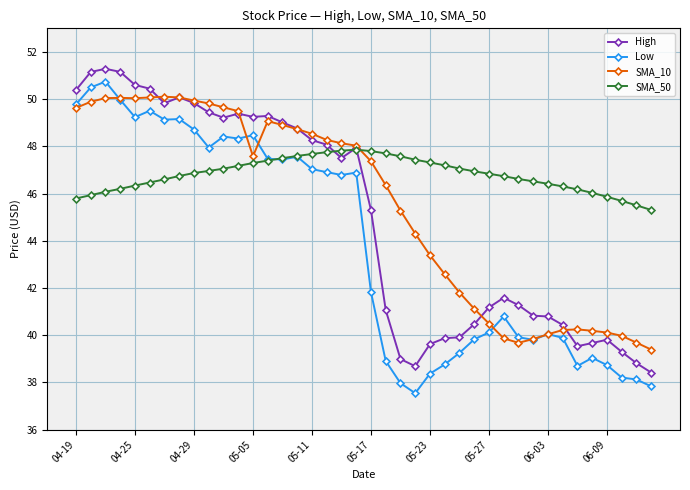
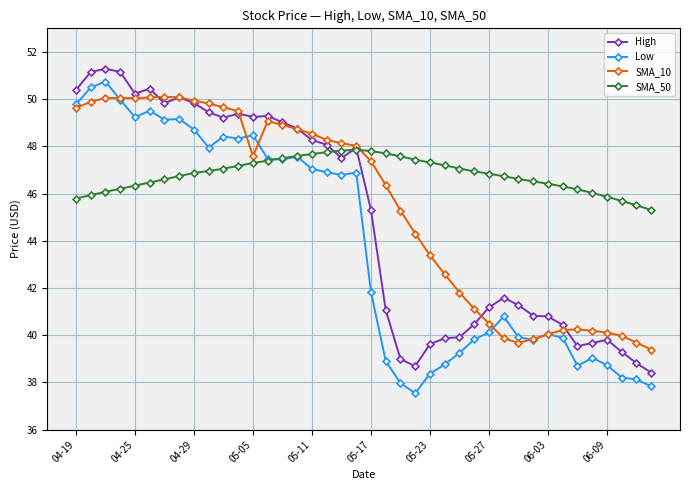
High, 04-25: 50.6 -> 50.2
